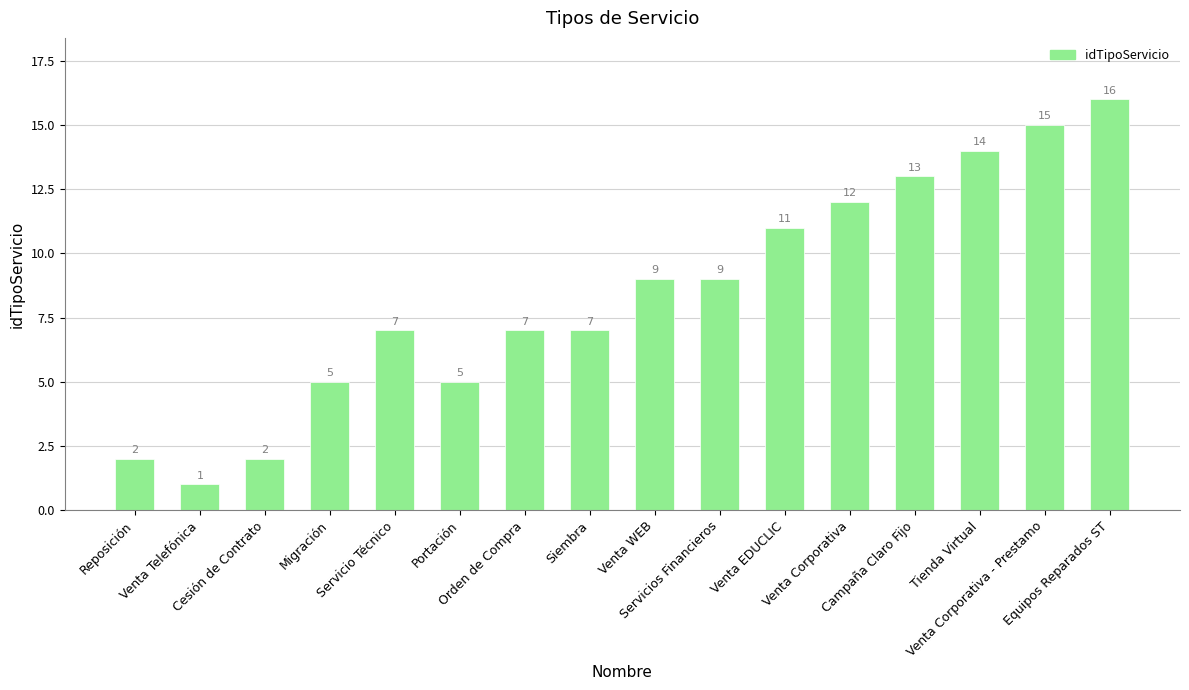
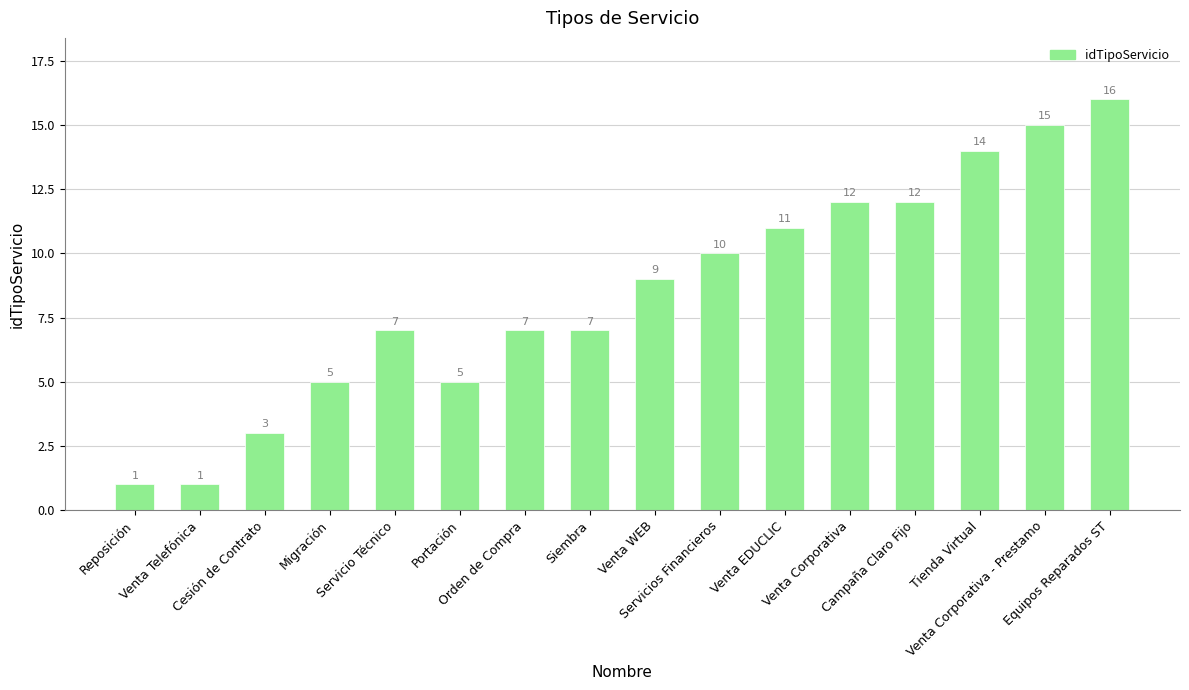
Reposición: 2 -> 1
Cesión de Contrato: 2 -> 3
Servicios Financieros: 9 -> 10
Campaña Claro Fijo: 13 -> 12
